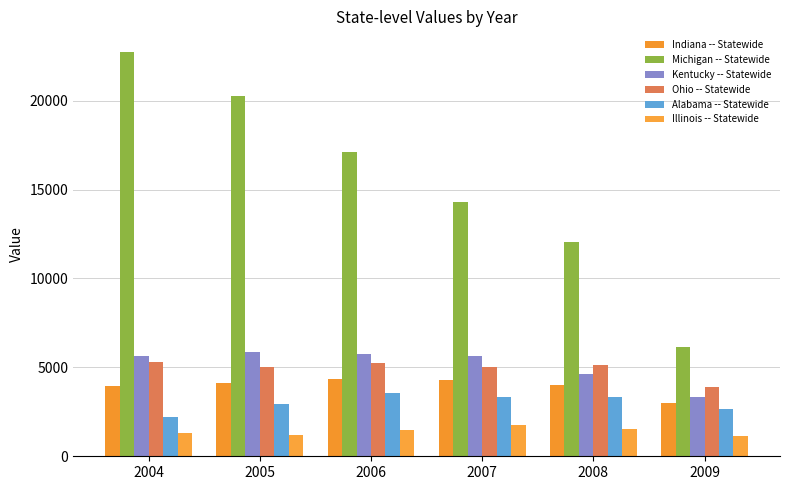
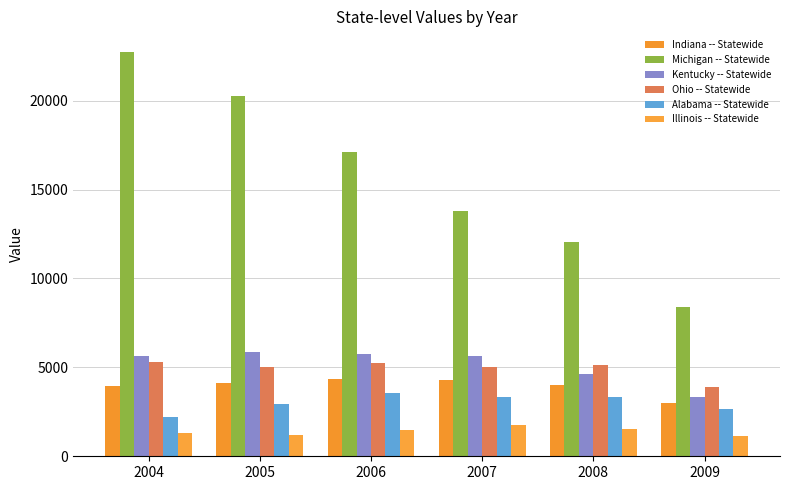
Michigan -- Statewide, 2007: 14300 -> 13800
Michigan -- Statewide, 2009: 6100 -> 8400
